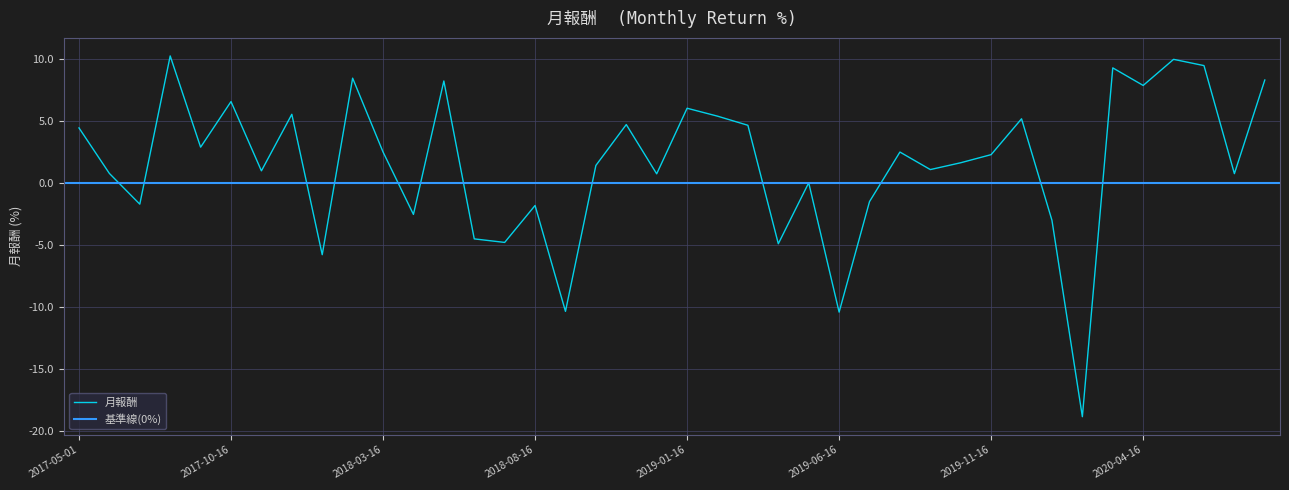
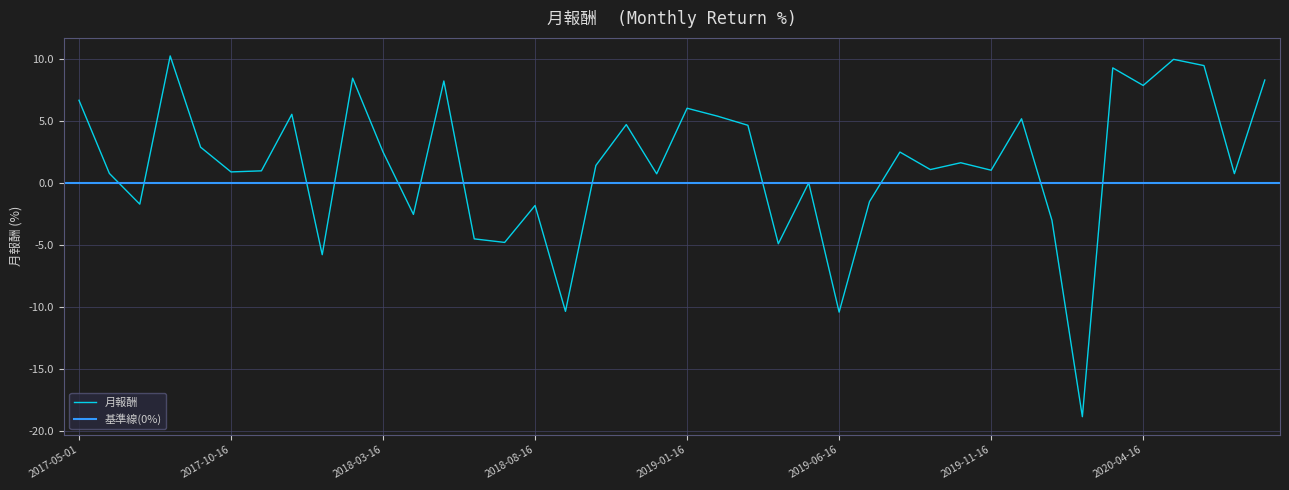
2017-05-01: 4.5 -> 6.7
2017-10-16: 6.6 -> 0.9
2019-11-16: 2.3 -> 1.1
